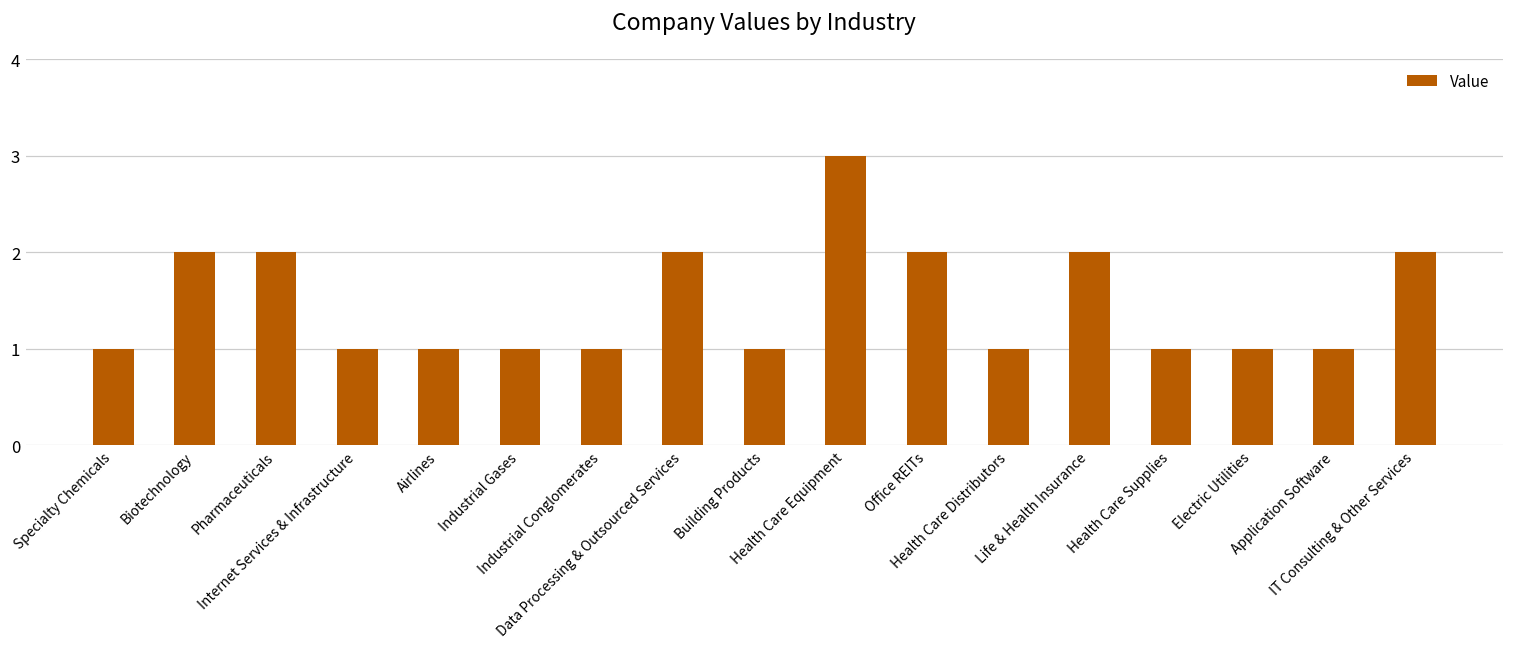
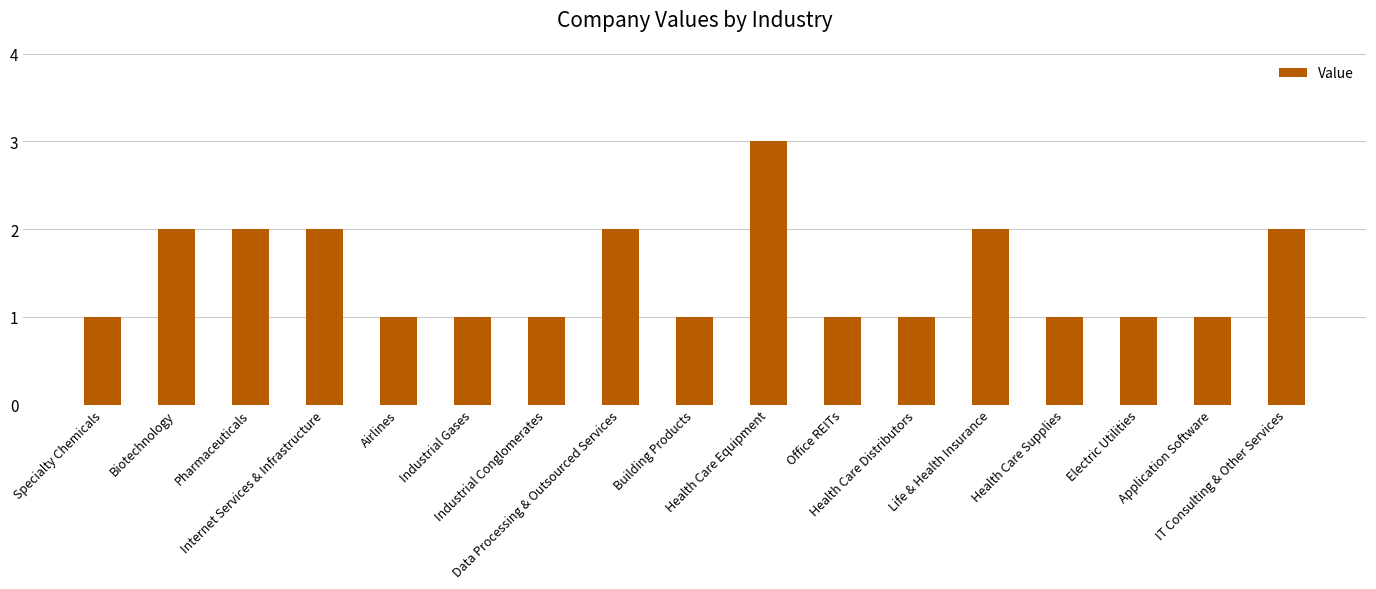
Internet Services & Infrastructure: 1 -> 2
Office REITs: 2 -> 1
